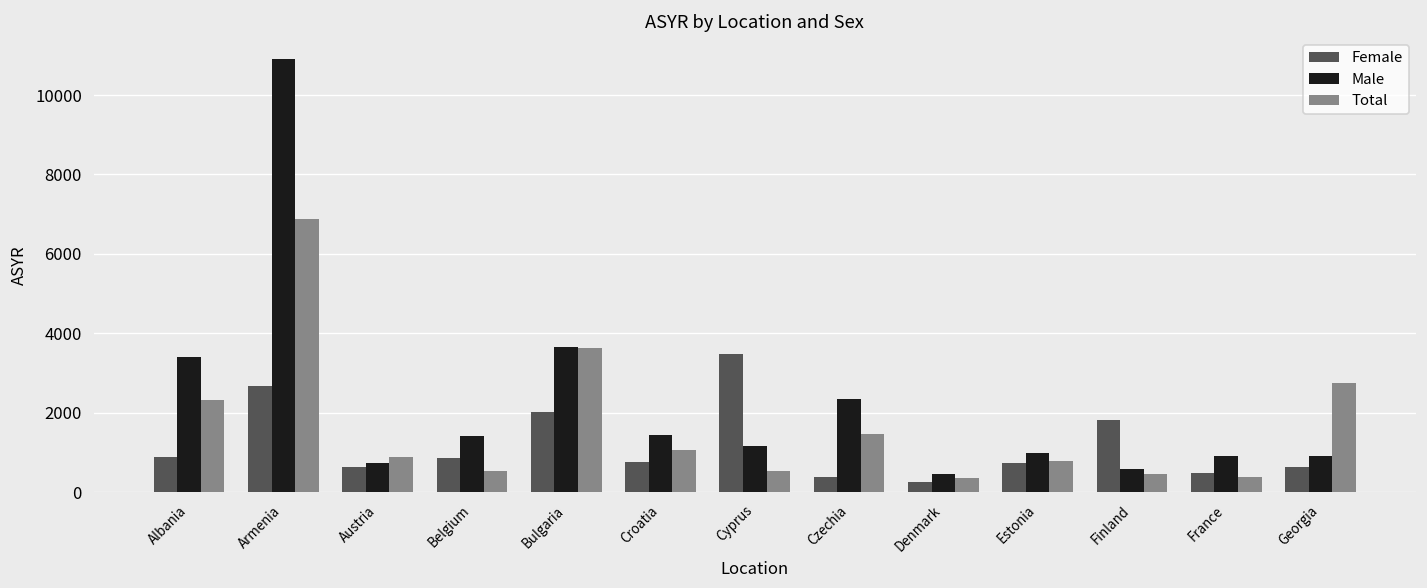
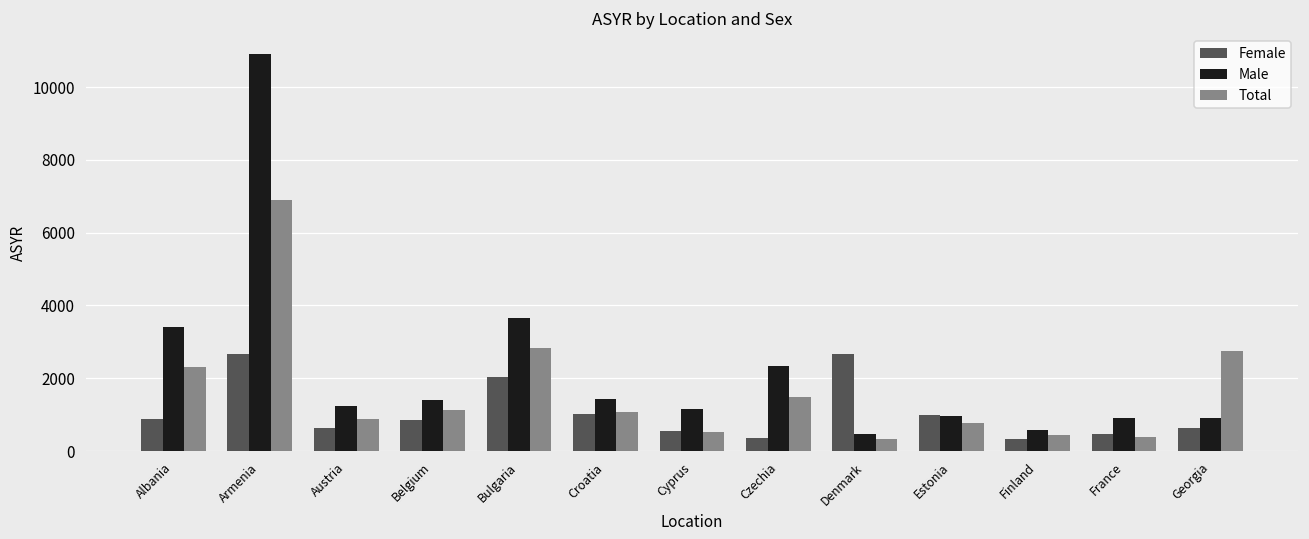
Male, Austria: 700 -> 1200
Total, Belgium: 500 -> 1100
Total, Bulgaria: 3600 -> 2800
Female, Croatia: 800 -> 1000
Female, Cyprus: 3500 -> 500
Female, Denmark: 300 -> 2700
Female, Estonia: 700 -> 1000
Female, Finland: 1800 -> 300
